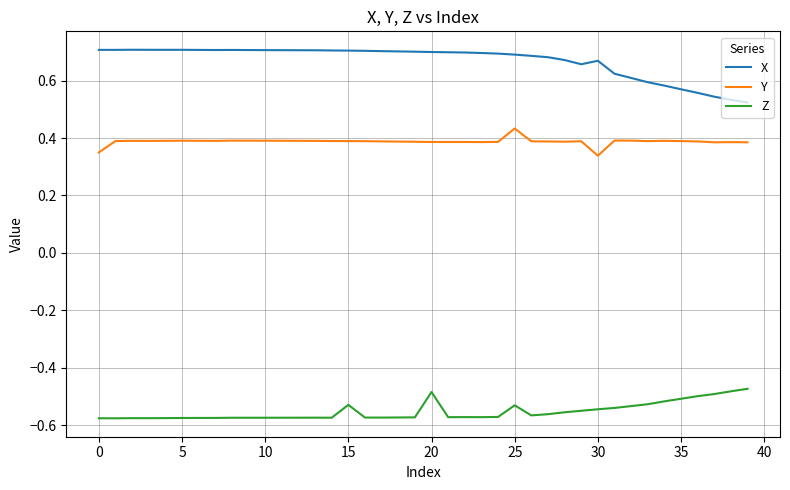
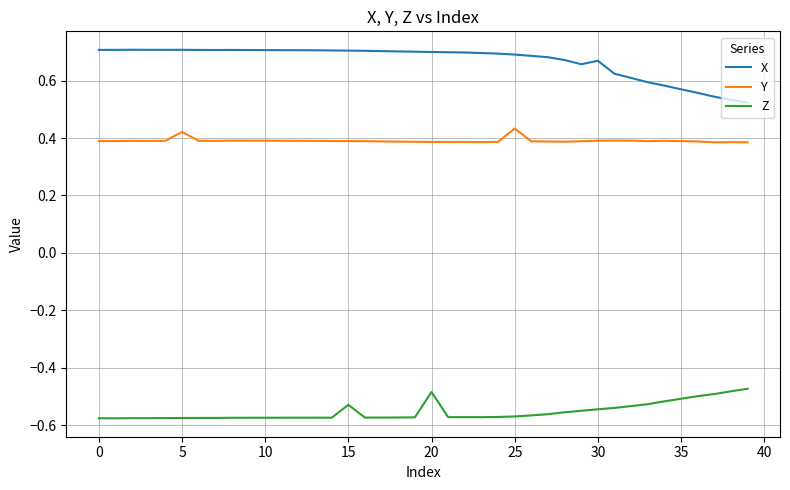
Y, 0: 0.35 -> 0.39
Y, 5: 0.39 -> 0.42
Z, 25: -0.53 -> -0.57
Y, 30: 0.34 -> 0.39
